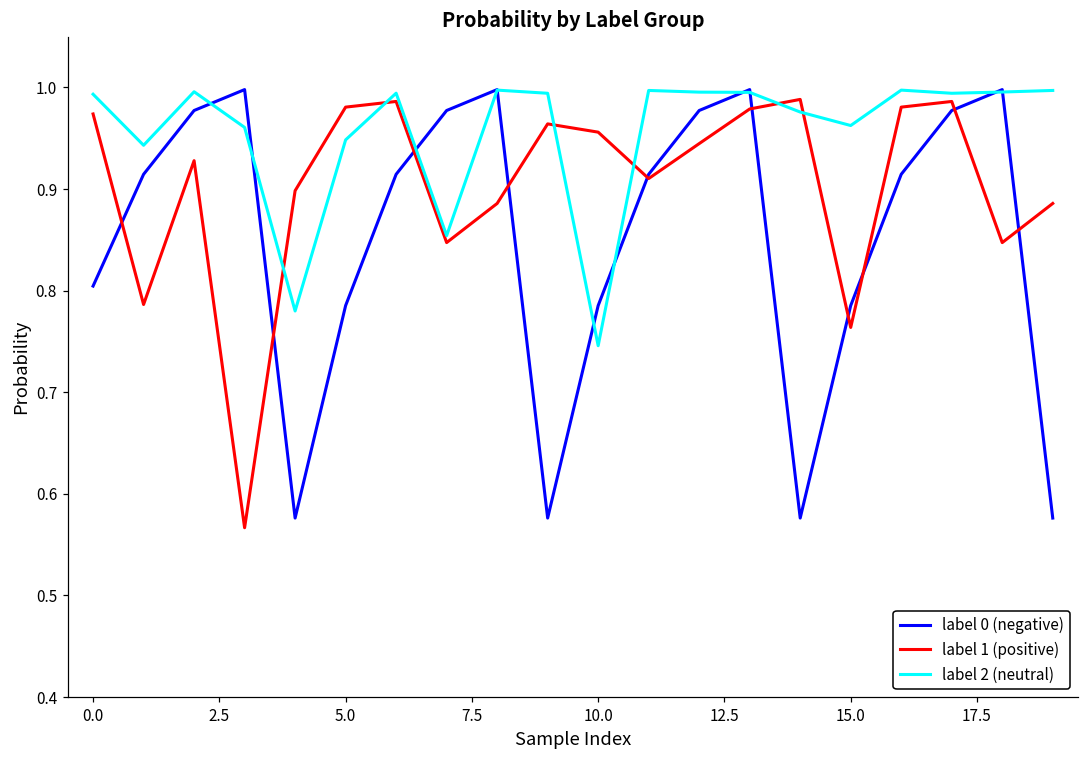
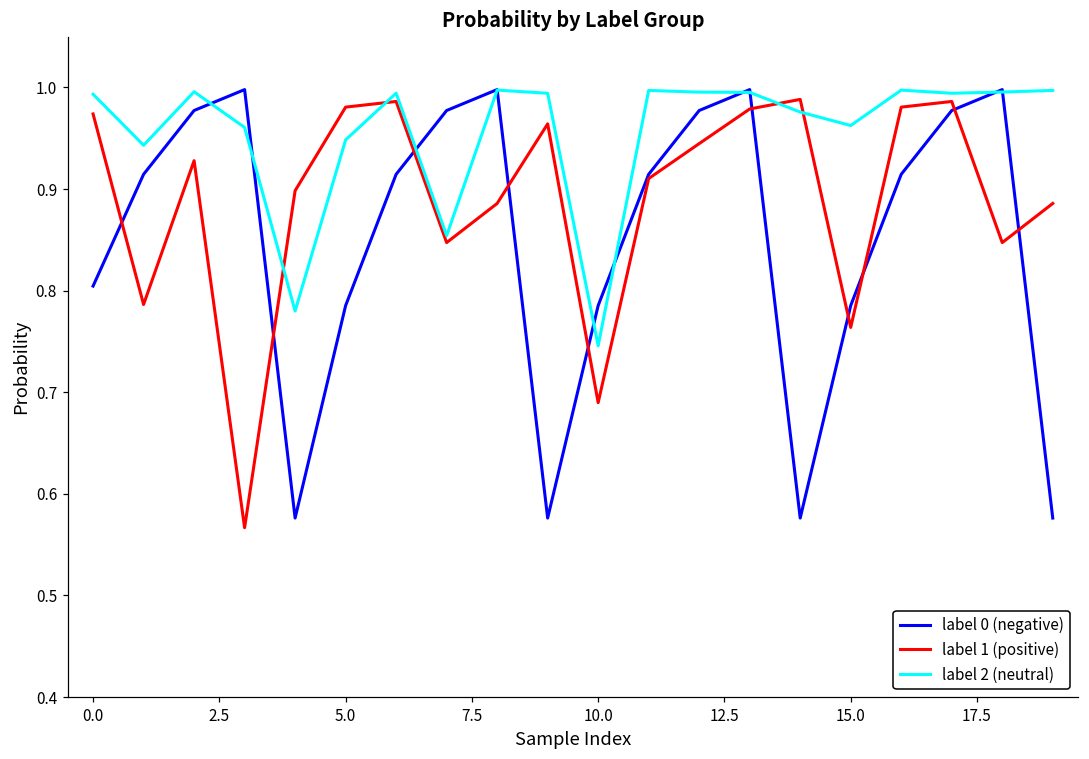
label 1 (positive), 10.0: 0.96 -> 0.69
